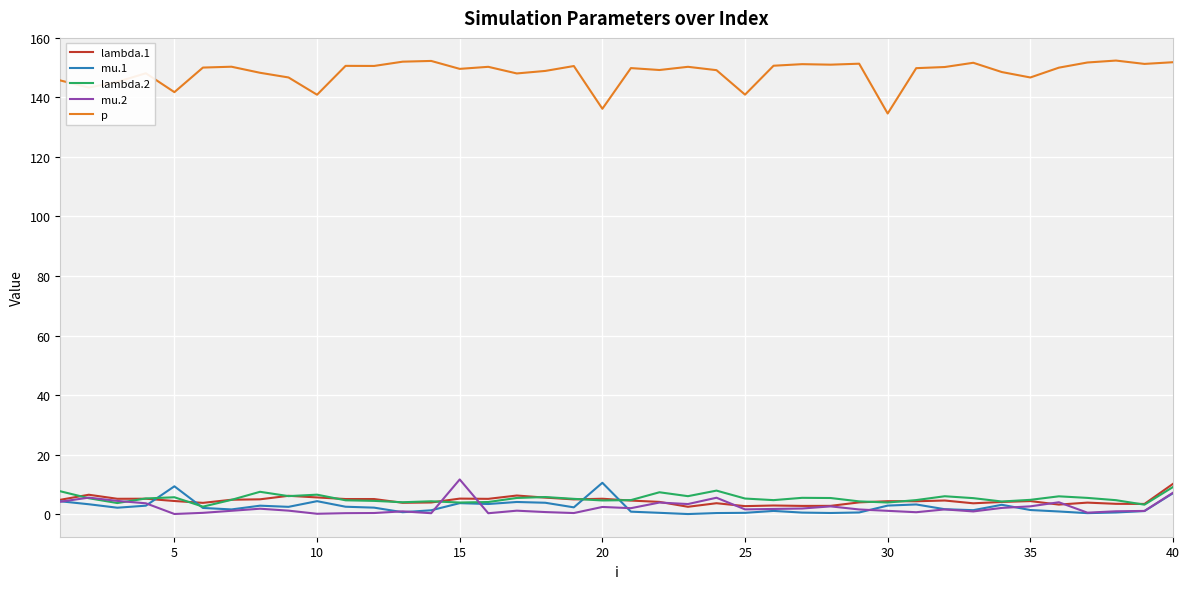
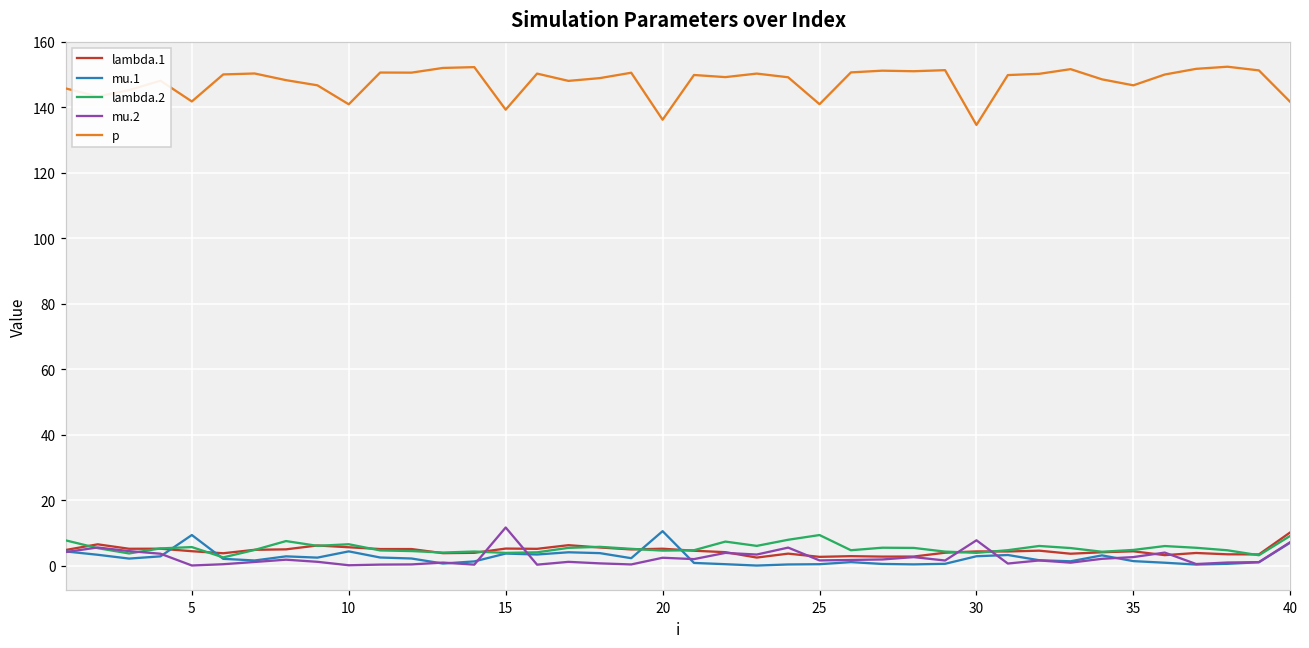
p, 15: 150 -> 139
lambda.2, 25: 5 -> 9
mu.2, 30: 1 -> 8
p, 40: 152 -> 142
